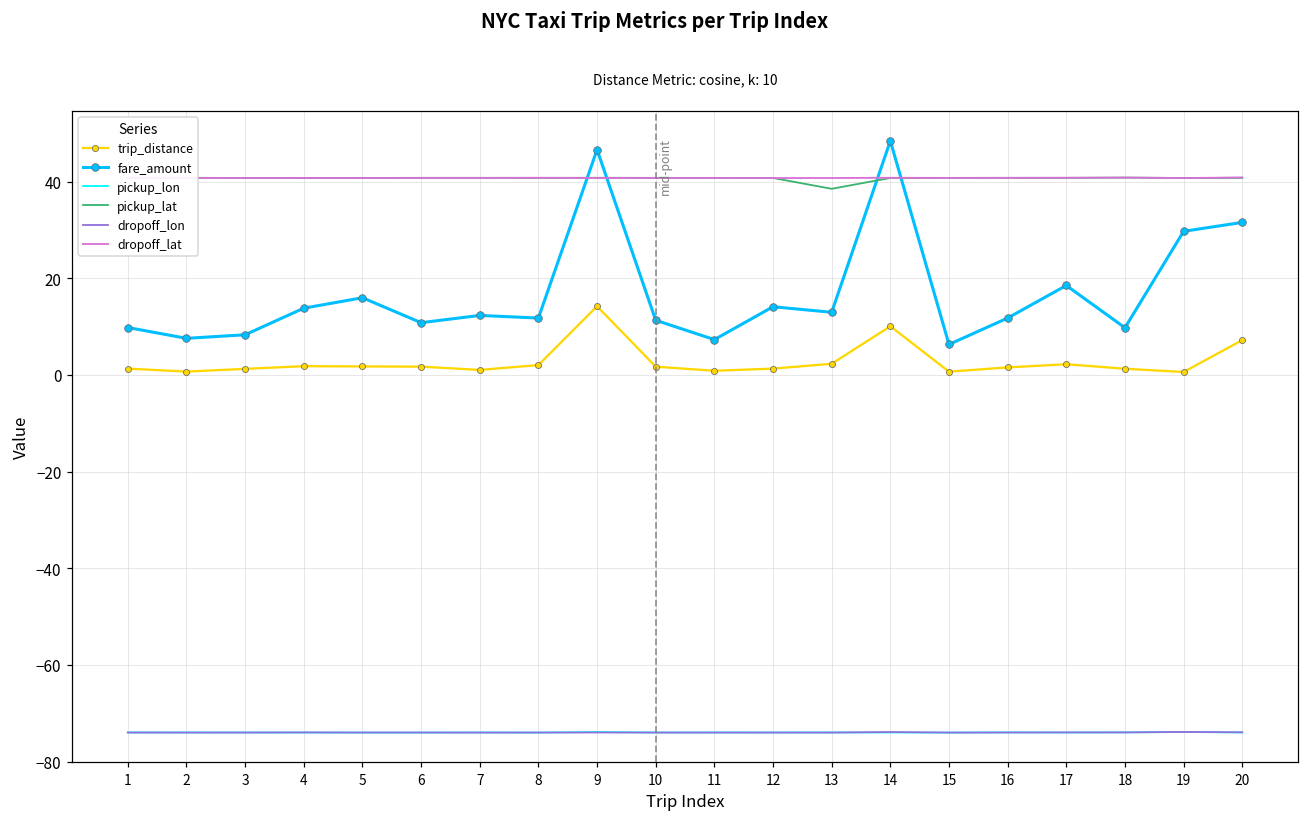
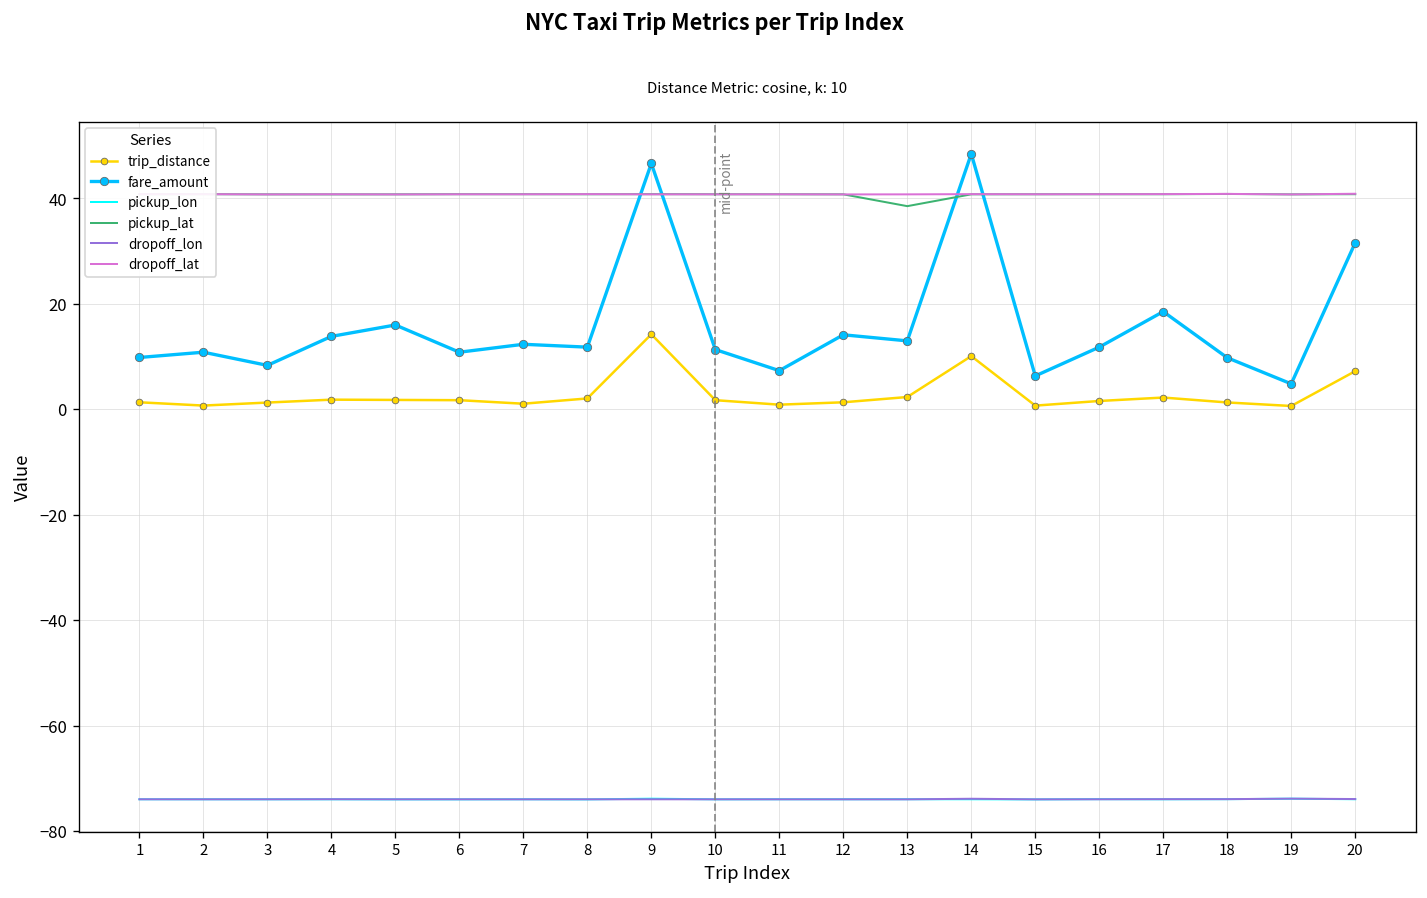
fare_amount, 2: 8 -> 11
fare_amount, 19: 30 -> 5
